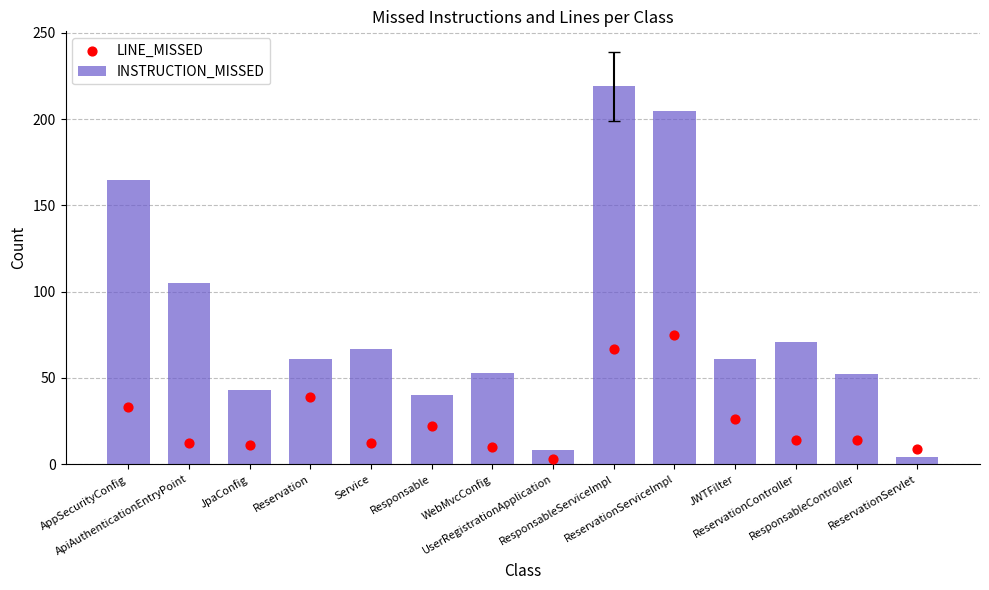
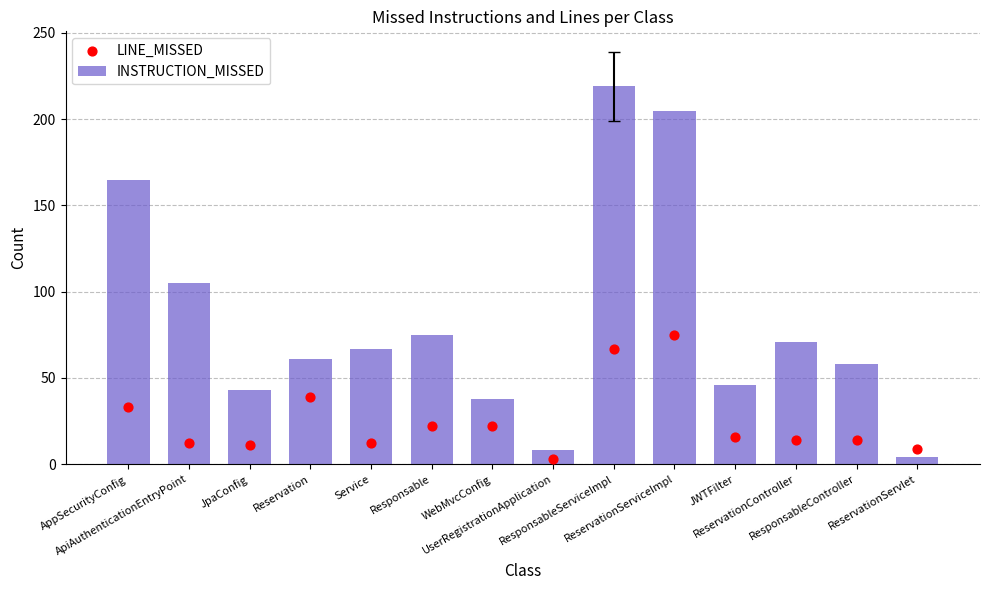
INSTRUCTION_MISSED, Responsable: 40 -> 75
LINE_MISSED, WebMvcConfig: 10 -> 22
INSTRUCTION_MISSED, WebMvcConfig: 53 -> 38
INSTRUCTION_MISSED, JWTFilter: 61 -> 46
LINE_MISSED, JWTFilter: 26 -> 16
INSTRUCTION_MISSED, ResponsableController: 52 -> 58
